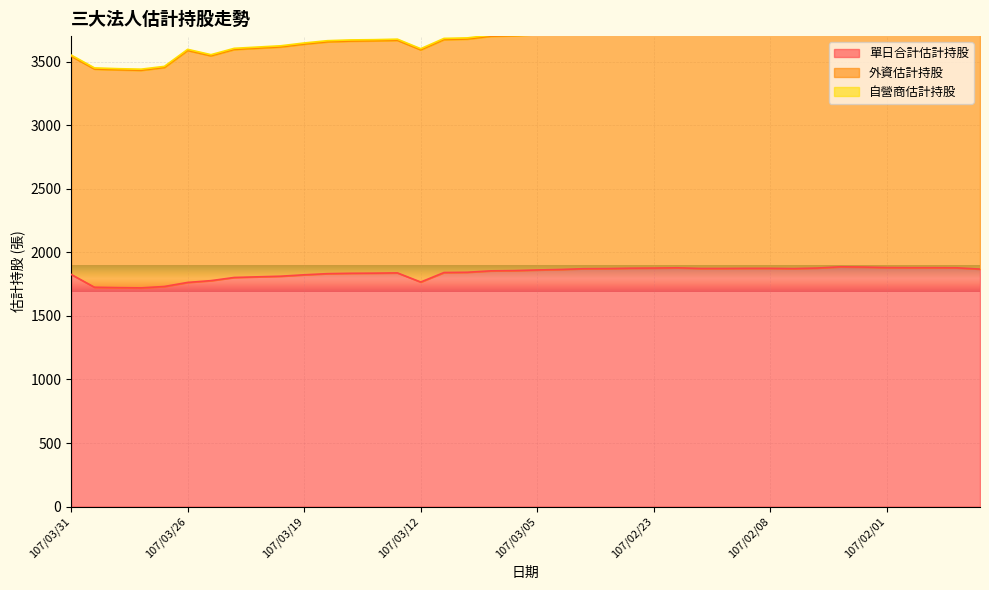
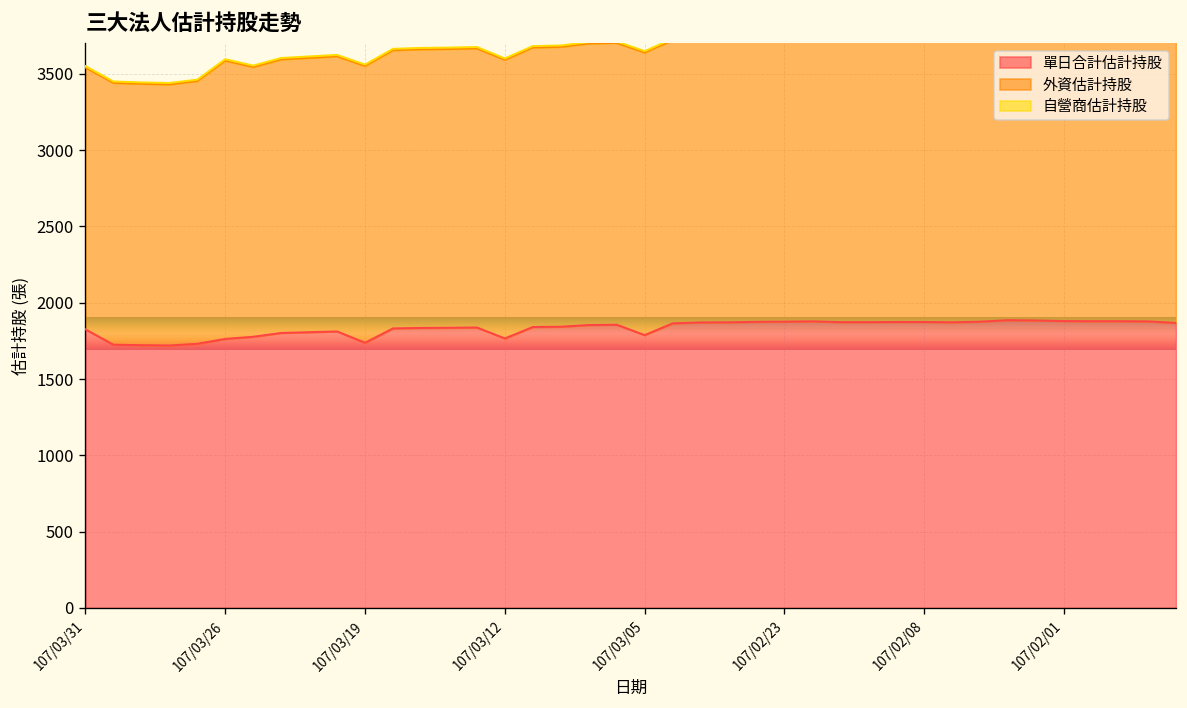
單日合計估計持股, 107/03/19: 1820 -> 1740
單日合計估計持股, 107/03/05: 1860 -> 1790
